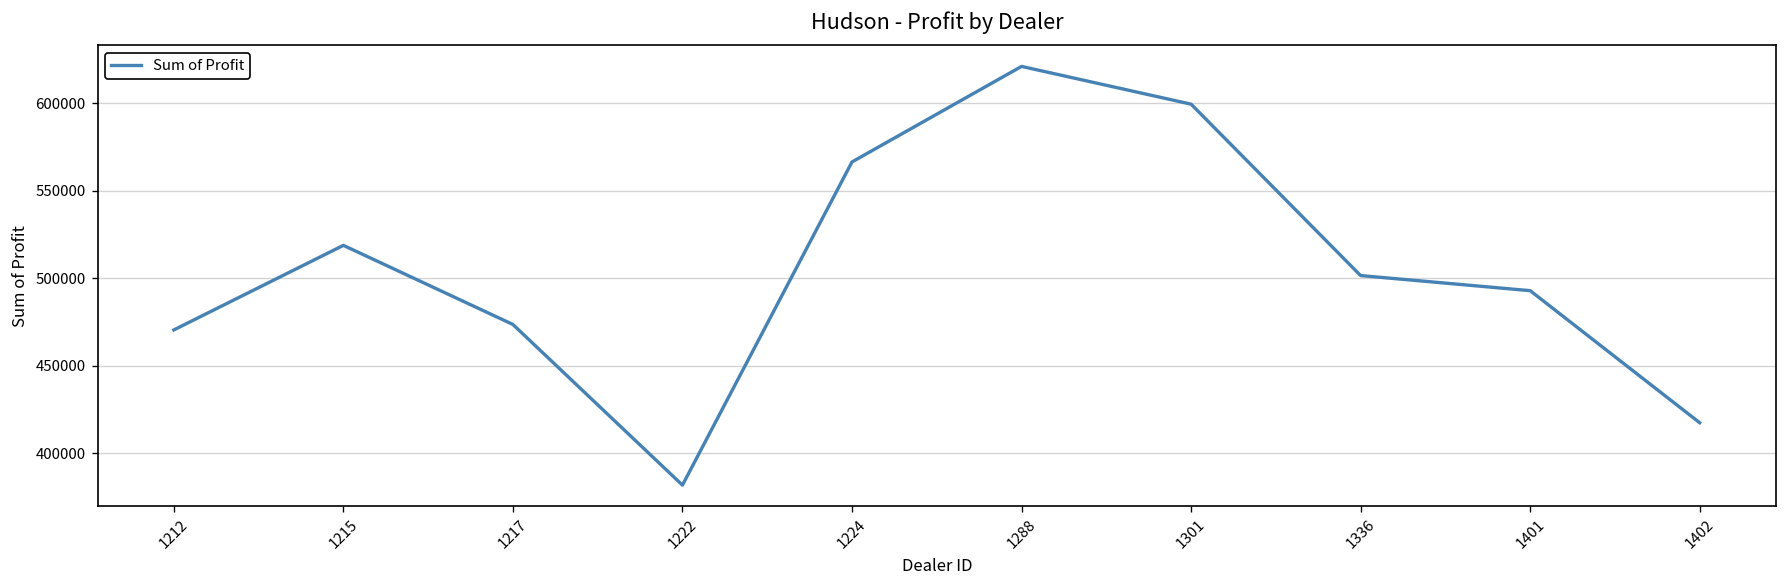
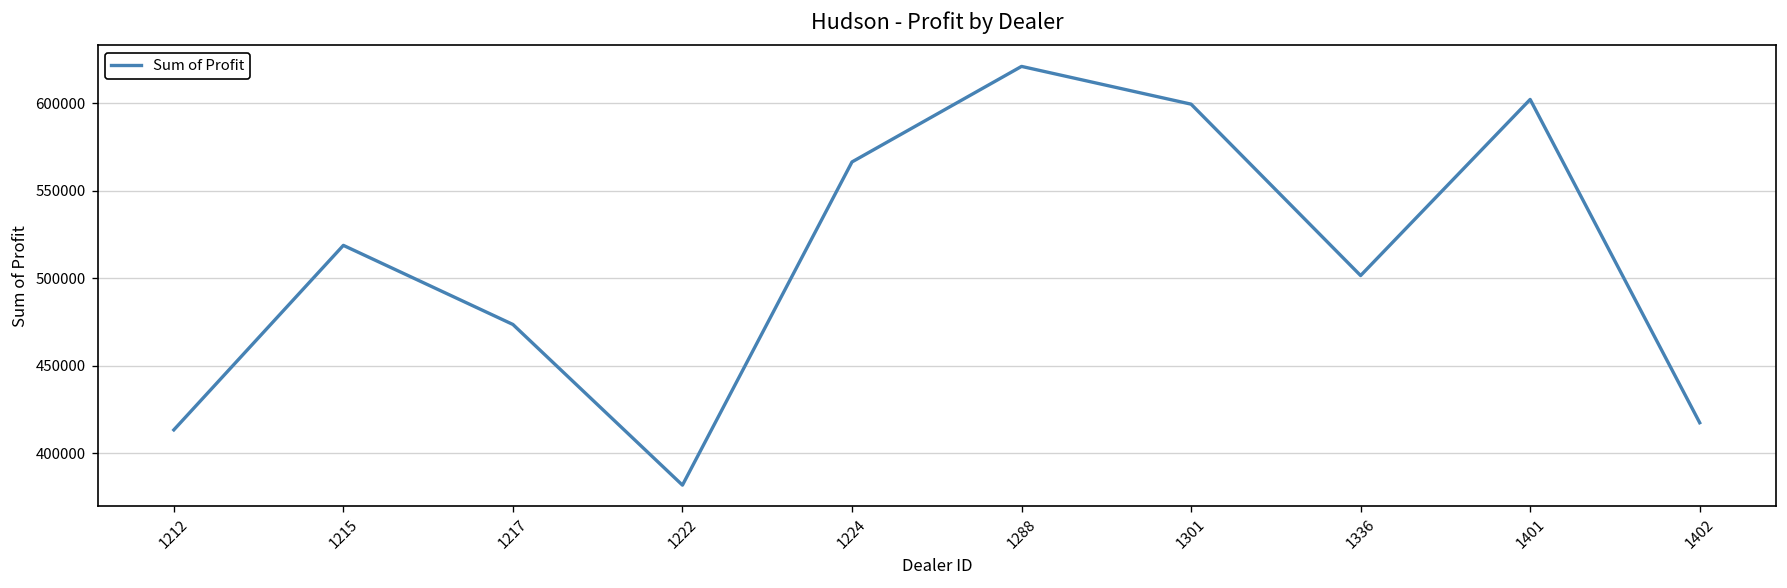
1212: 470000 -> 413000
1401: 493000 -> 602000
